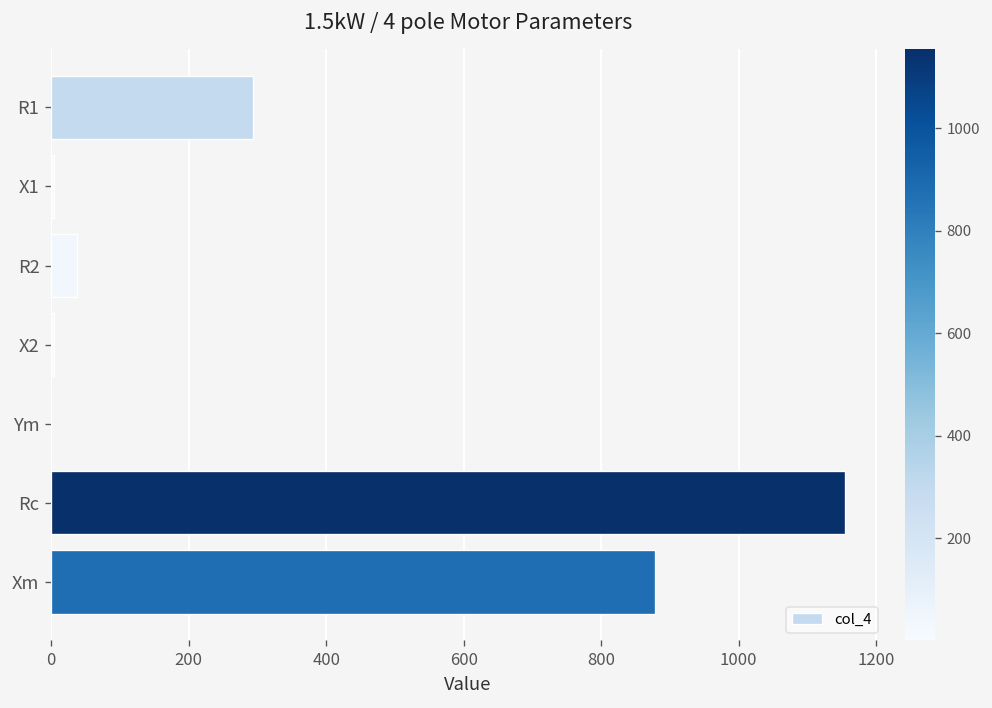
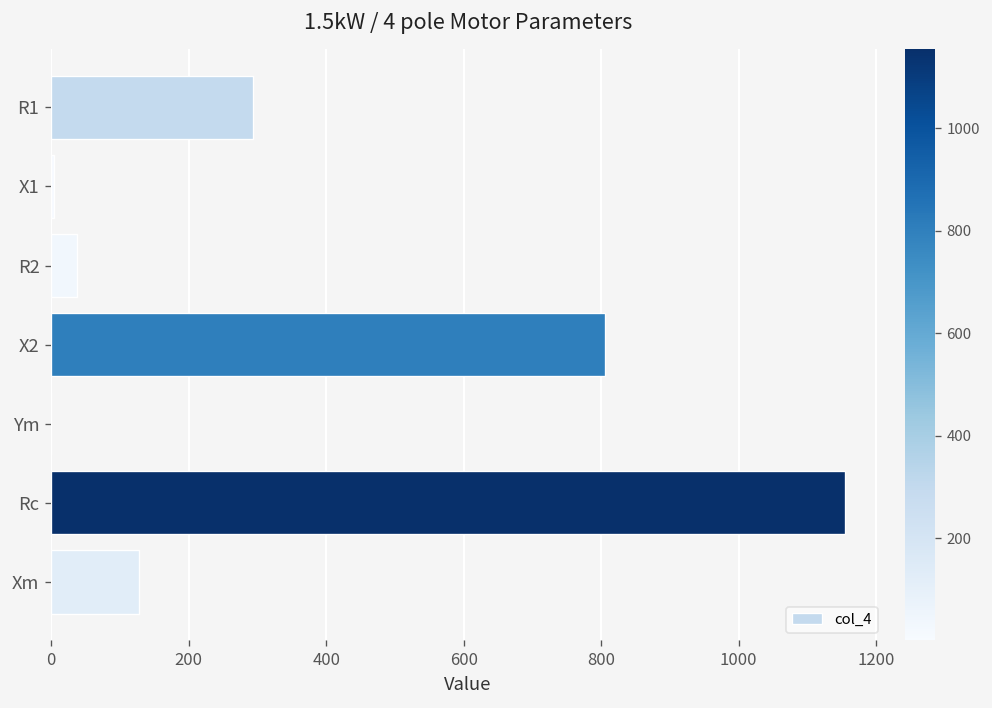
X2: 0 -> 810
Xm: 880 -> 130
